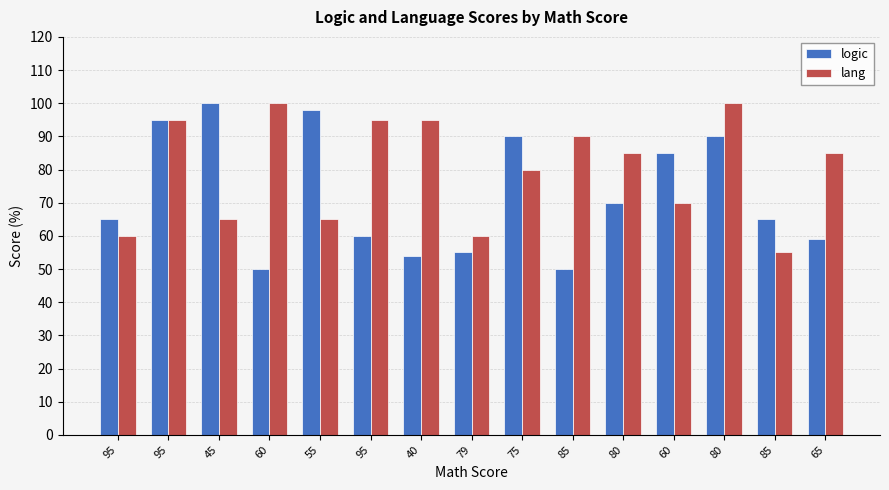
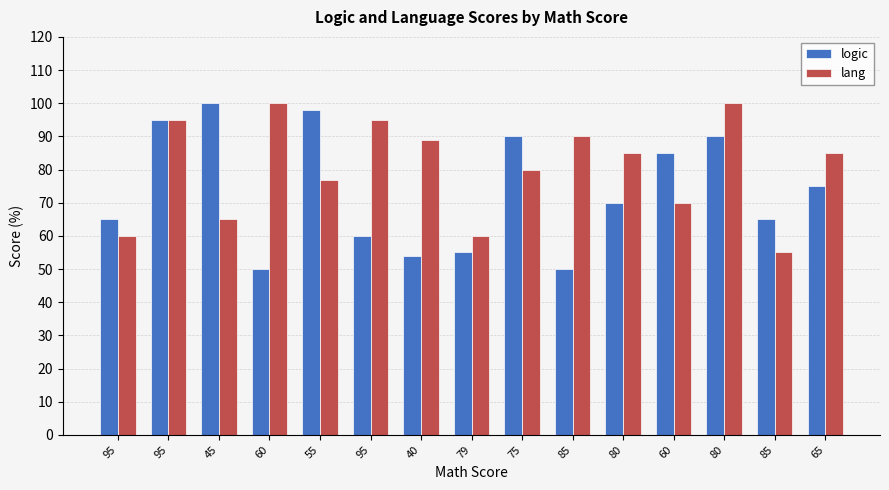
lang, 55: 65 -> 77
lang, 40: 95 -> 89
logic, 65: 59 -> 75
